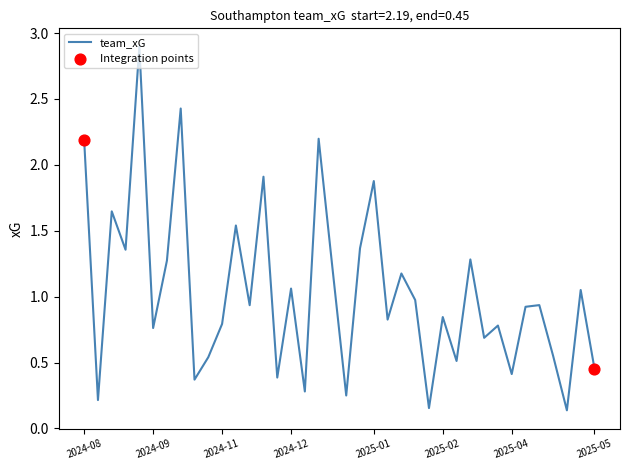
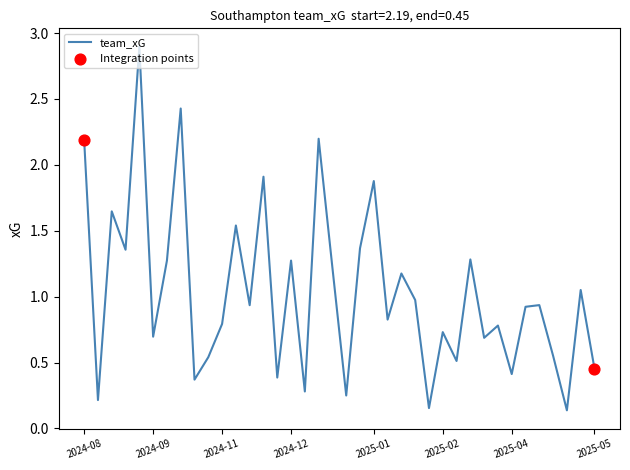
team_xG, 2024-09: 0.76 -> 0.70
team_xG, 2024-12: 1.06 -> 1.27
team_xG, 2025-02: 0.85 -> 0.73
